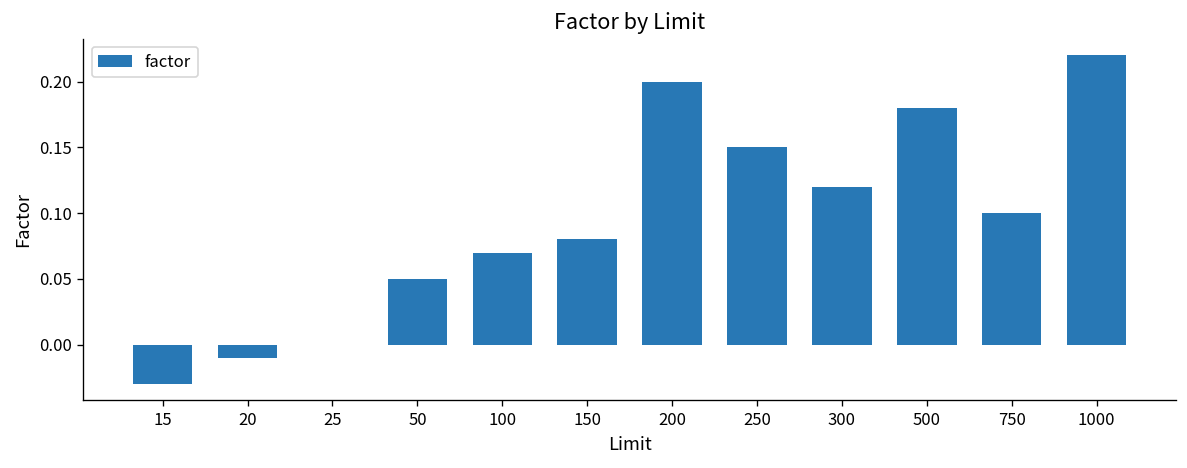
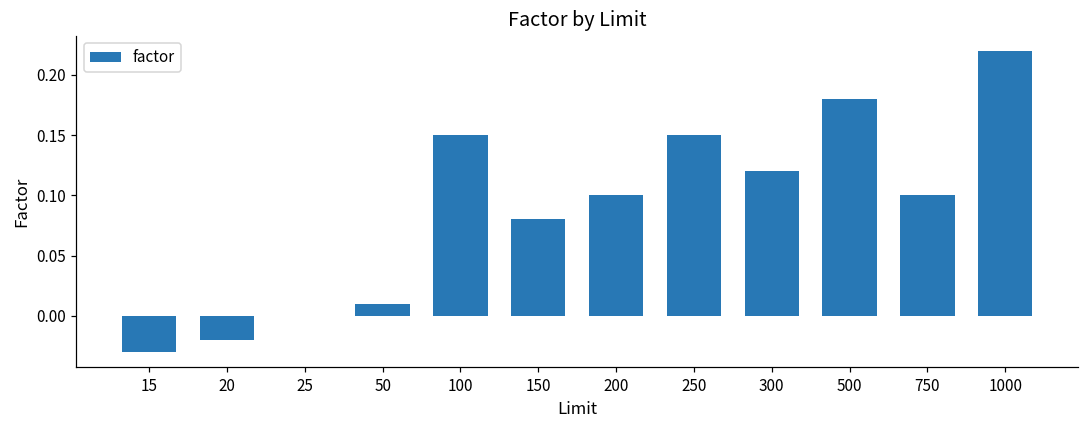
20: -0.01 -> -0.02
50: 0.05 -> 0.01
100: 0.07 -> 0.15
200: 0.2 -> 0.1
